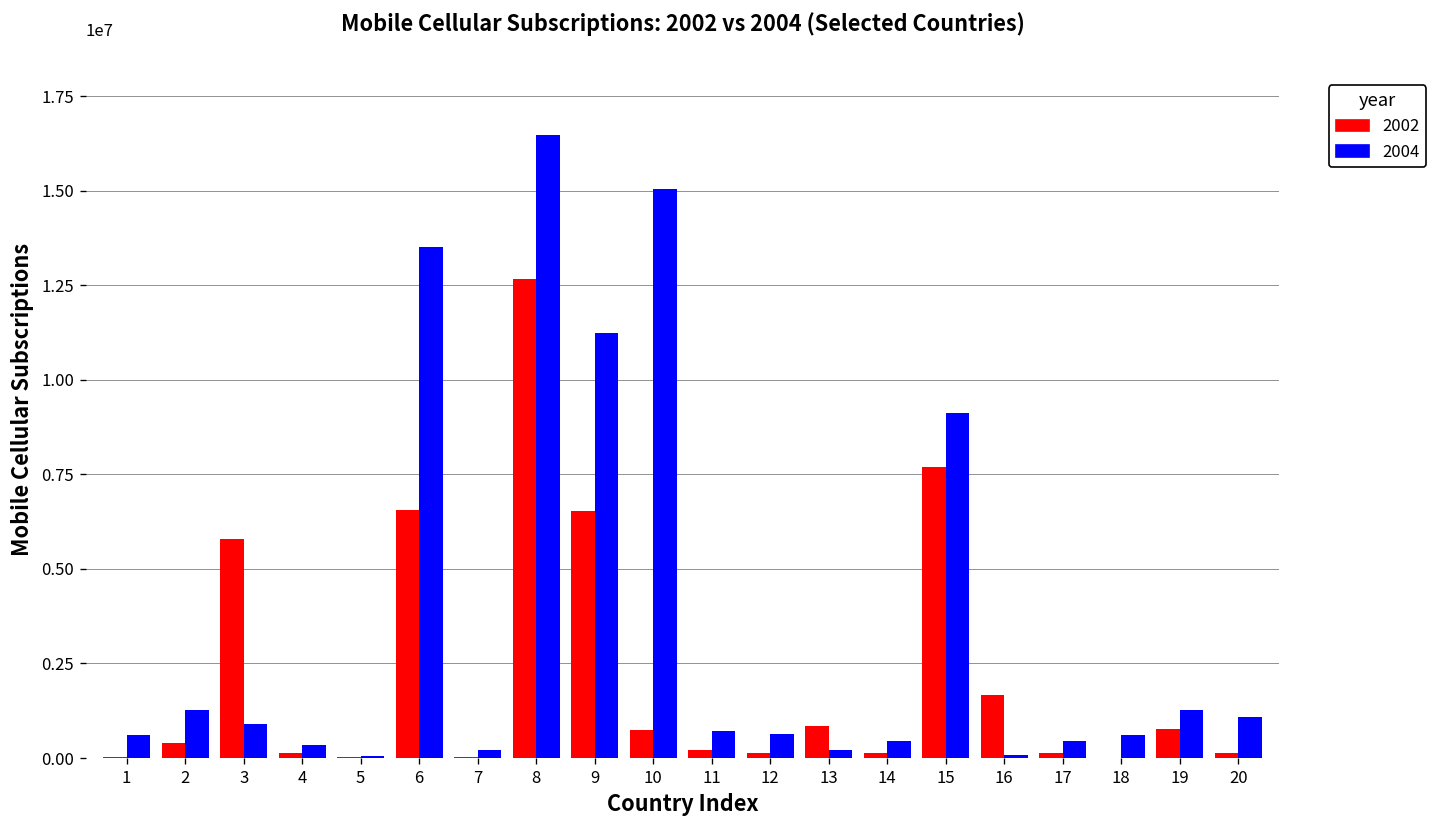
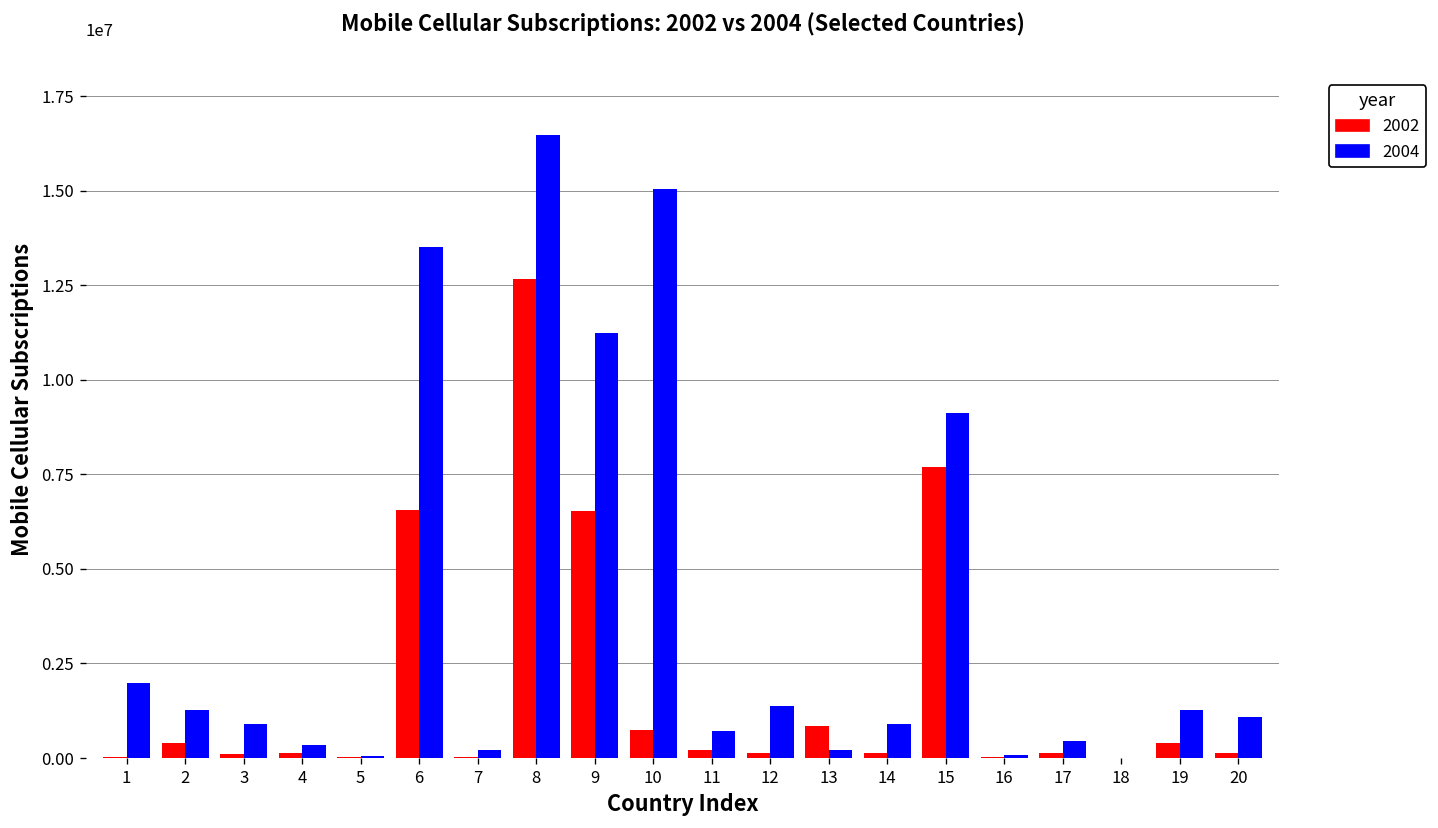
2004, 1: 600000 -> 2000000
2002, 3: 5800000 -> 100000
2004, 12: 600000 -> 1400000
2004, 14: 500000 -> 900000
2002, 16: 1700000 -> 0
2004, 18: 600000 -> 0
2002, 19: 800000 -> 400000
